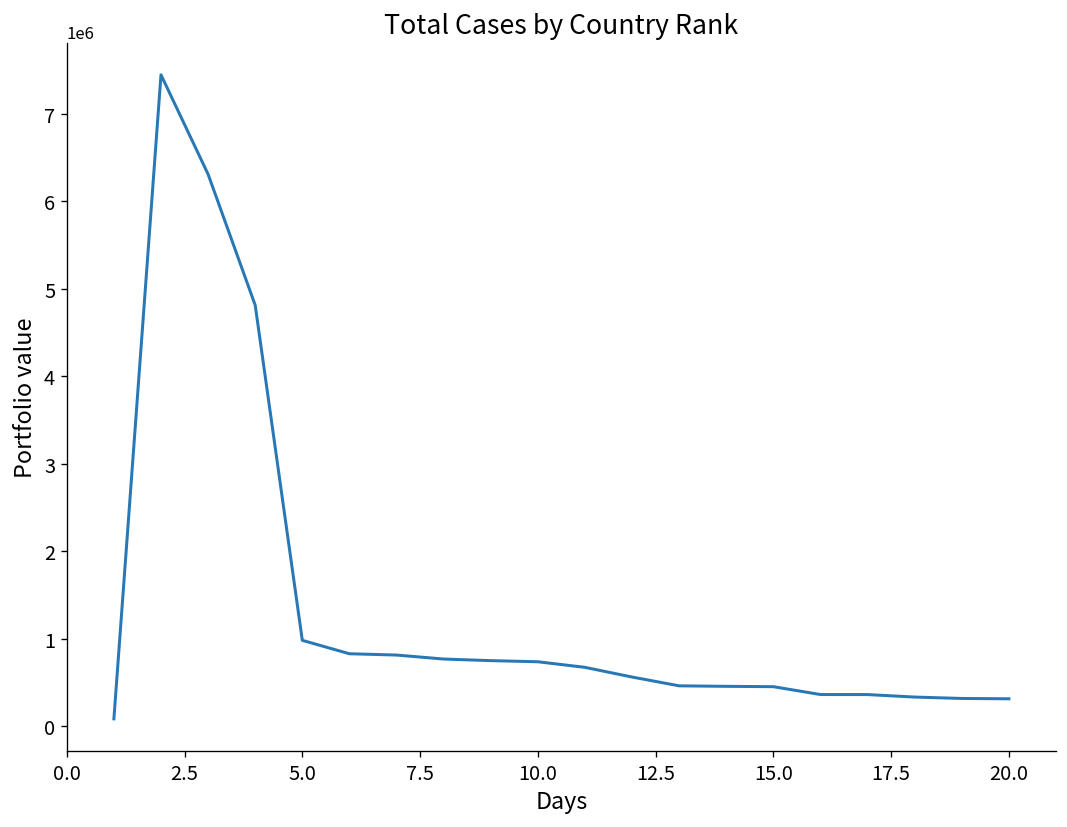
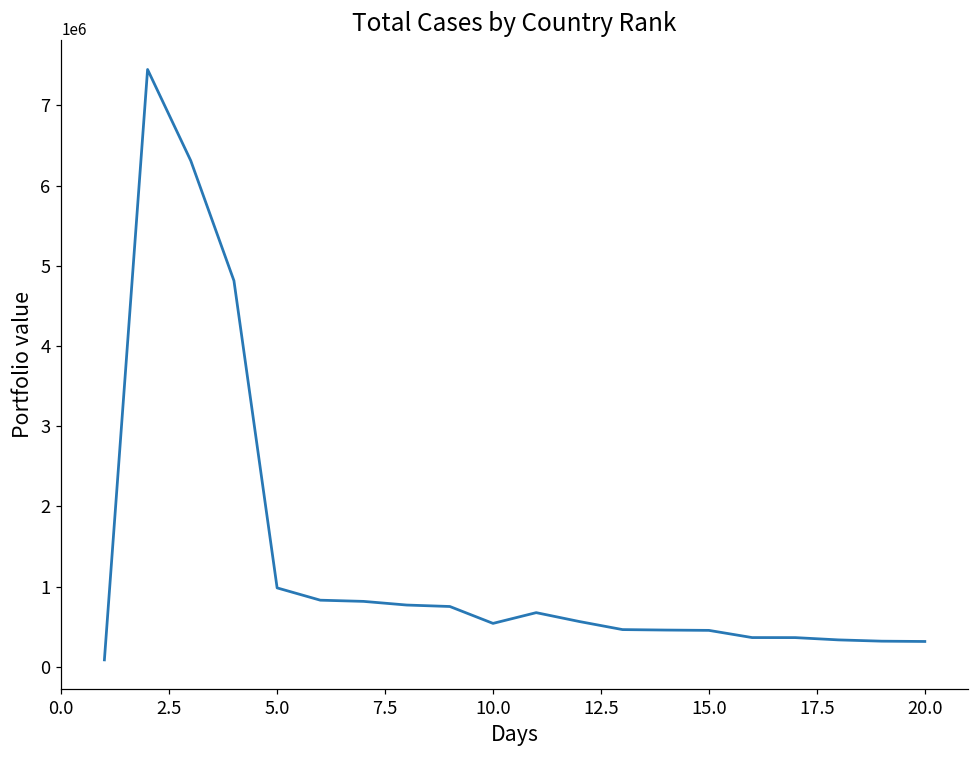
10.0: 700000 -> 500000
